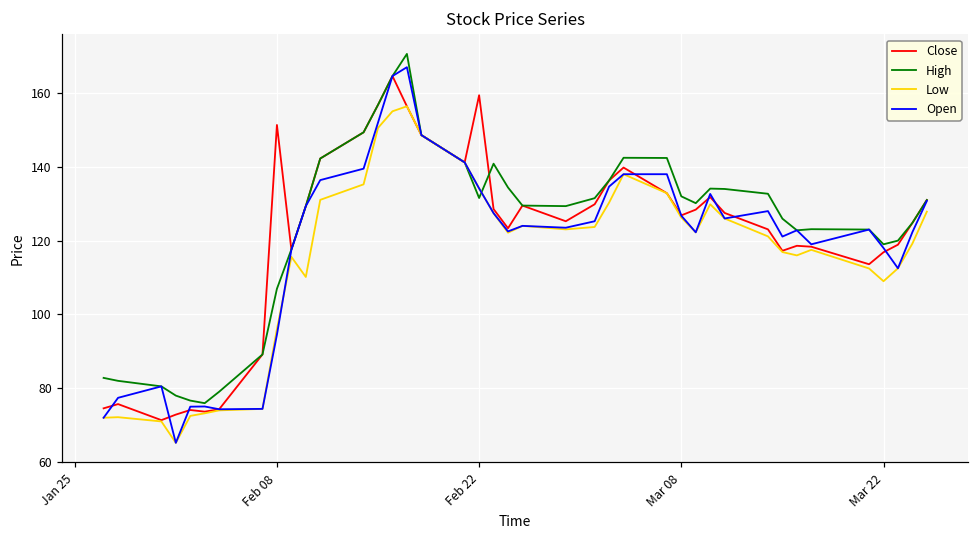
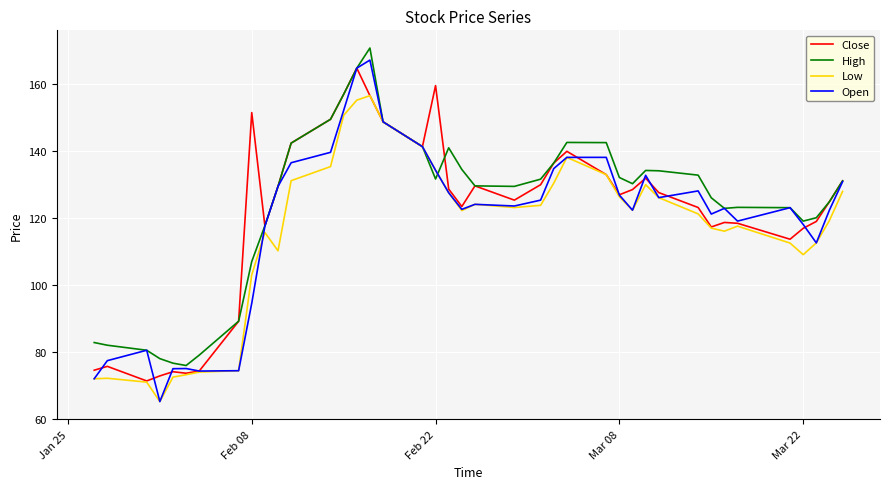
Low, Feb 08: 96 -> 103
